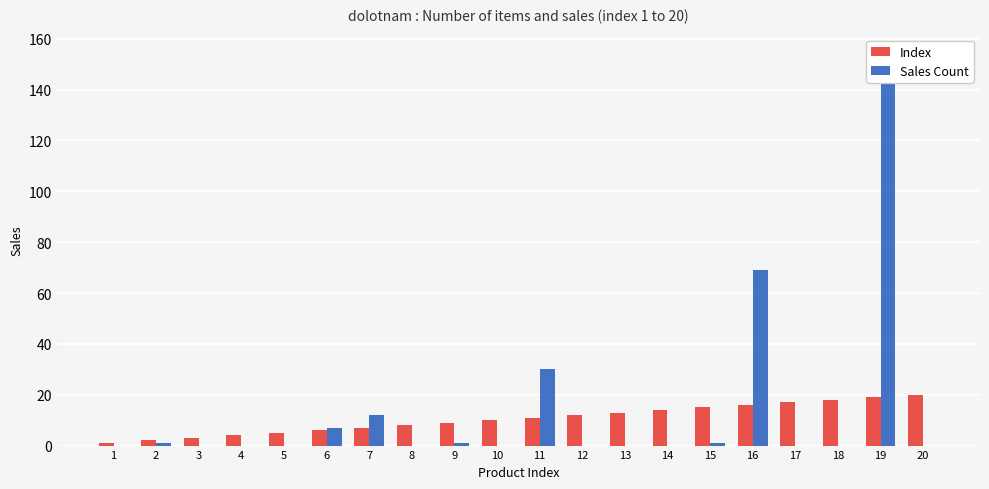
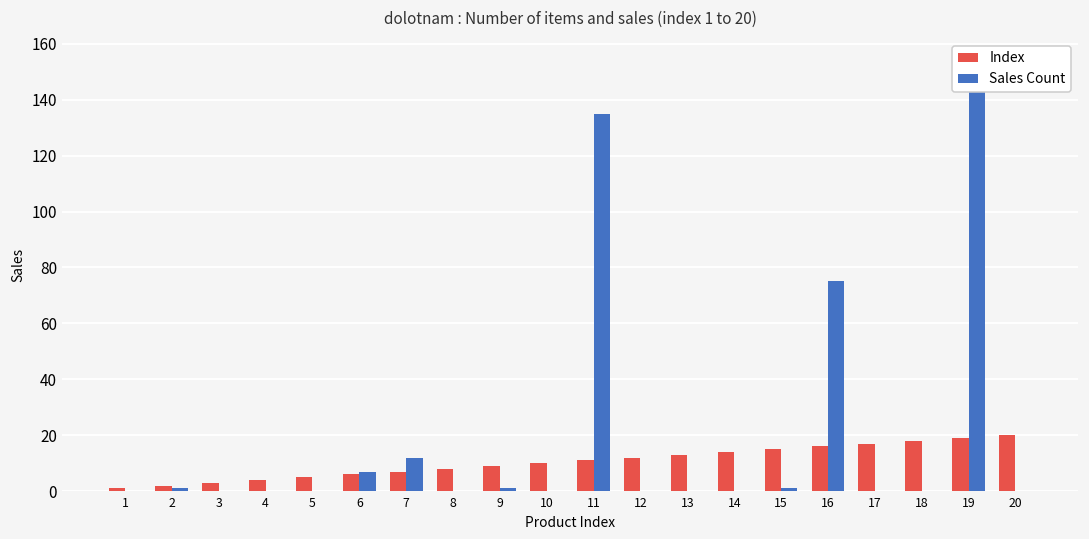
Sales Count, 11: 30 -> 135
Sales Count, 16: 69 -> 75
